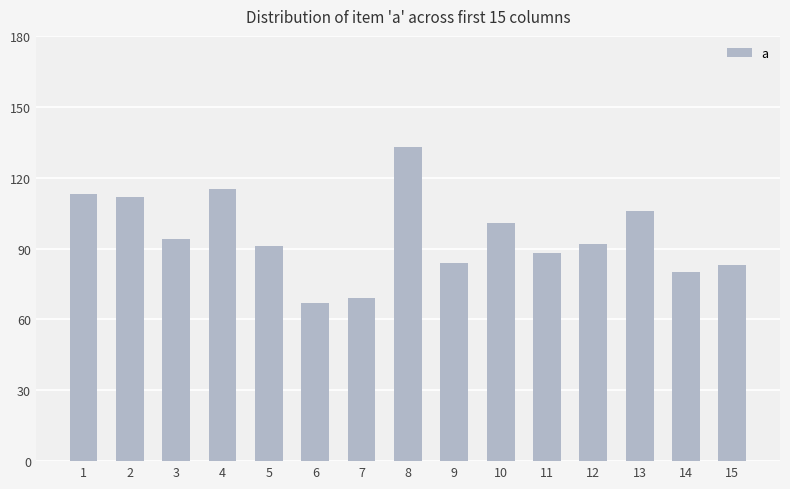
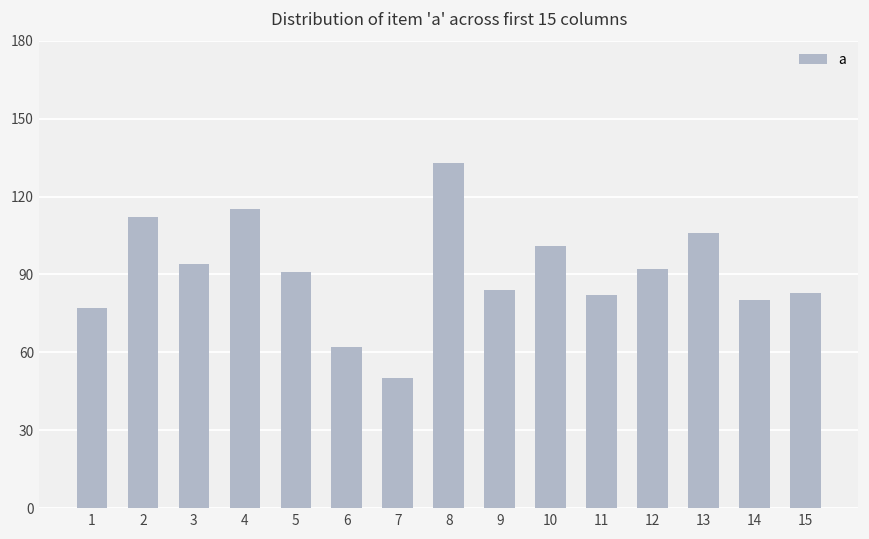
1: 113 -> 77
6: 67 -> 62
7: 69 -> 50
11: 88 -> 82
